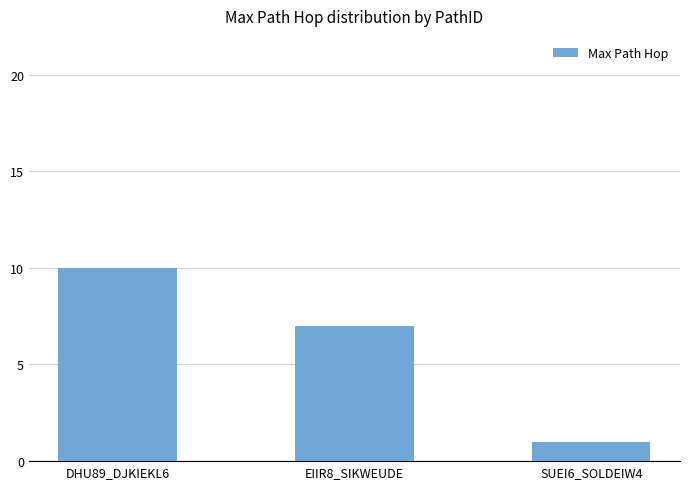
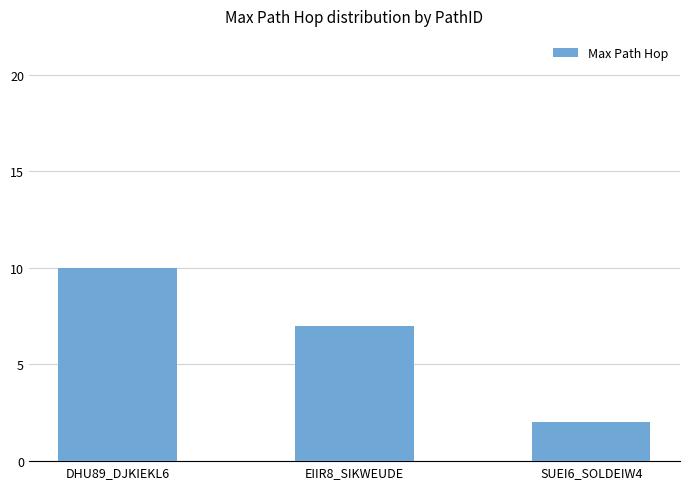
SUEI6_SOLDEIW4: 1 -> 2
